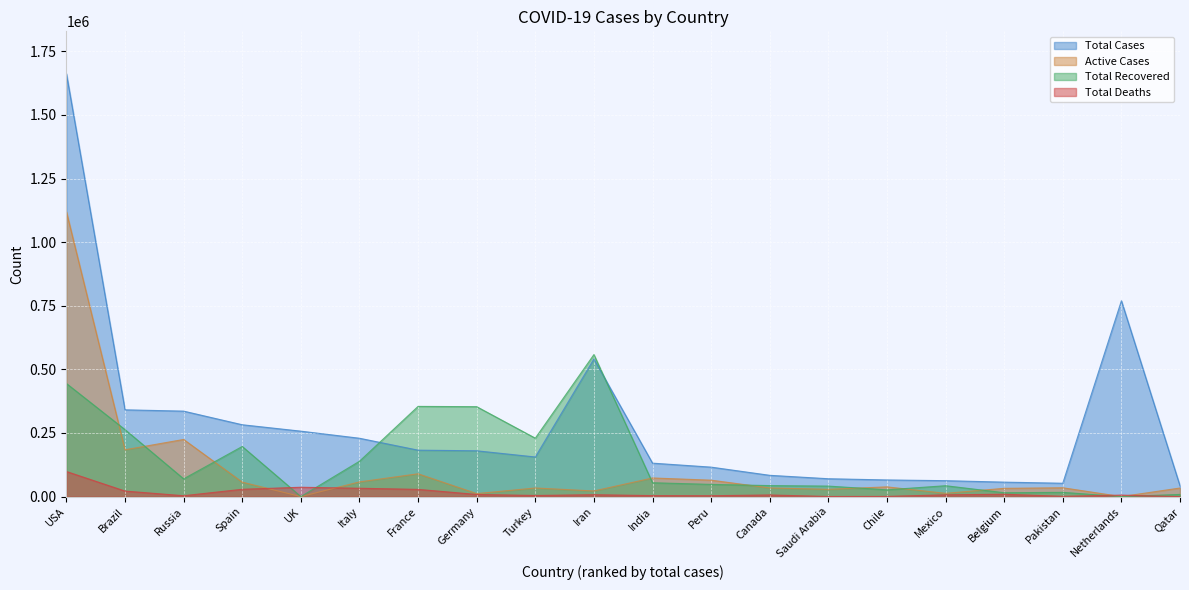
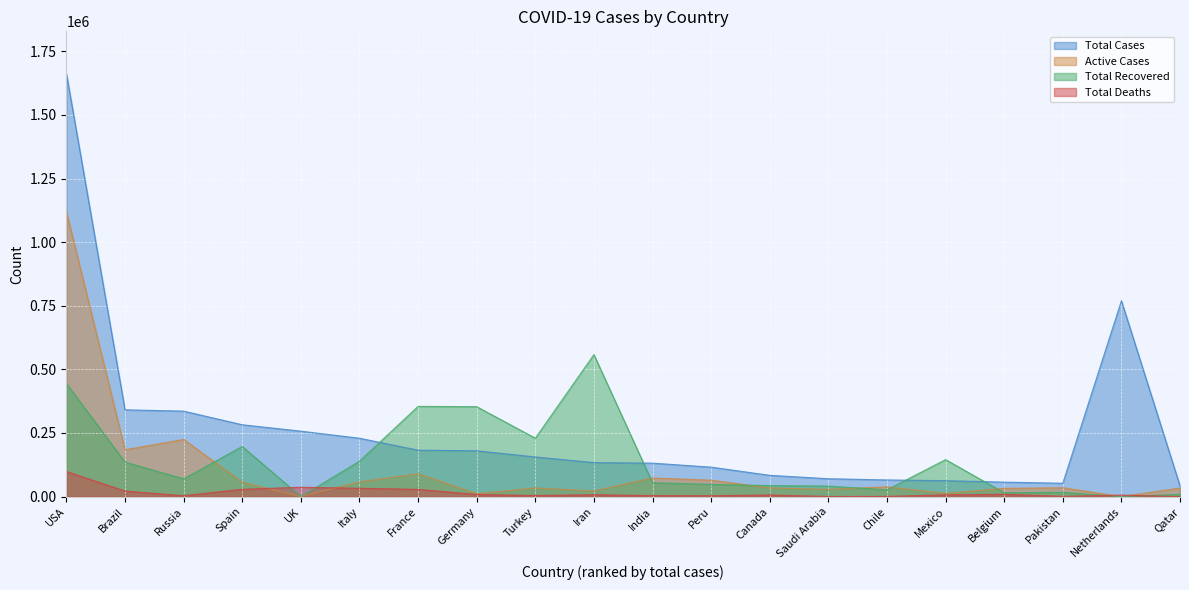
Total Recovered, Brazil: 260000 -> 140000
Total Cases, Iran: 540000 -> 130000
Total Recovered, Mexico: 40000 -> 150000
